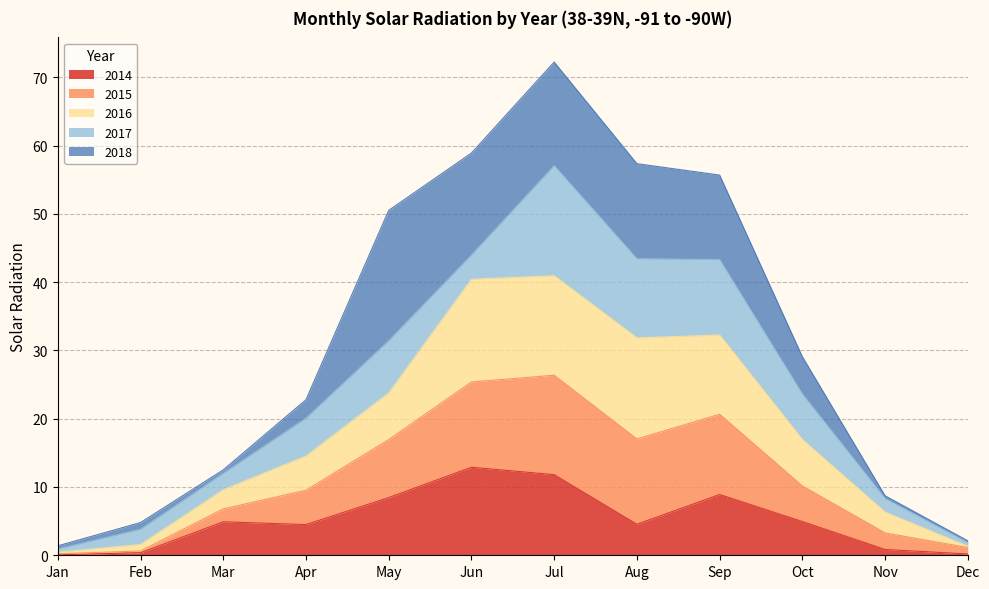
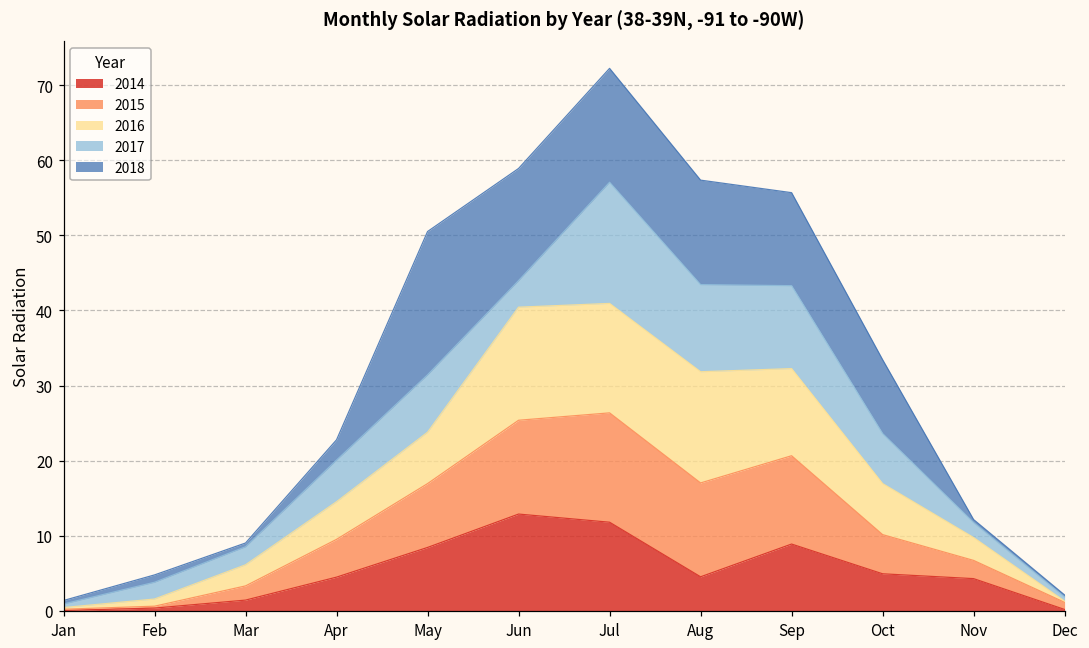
2014, Mar: 5 -> 1
2018, Oct: 5 -> 10
2014, Nov: 1 -> 4
